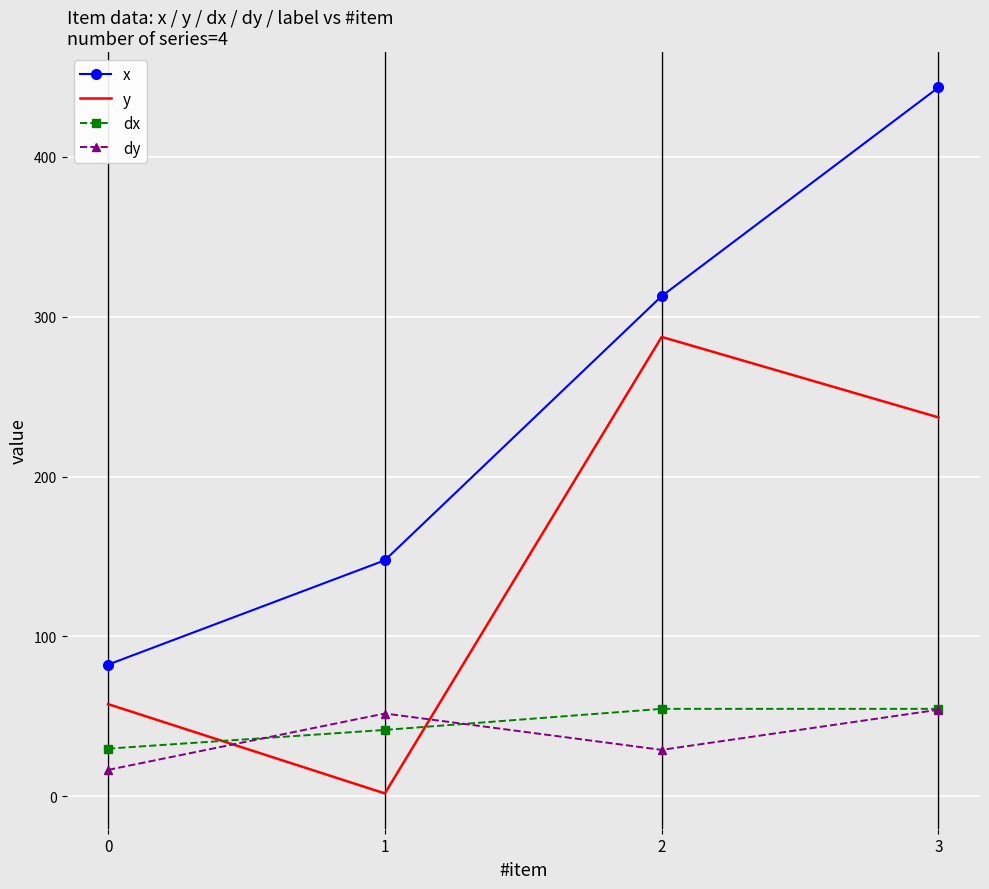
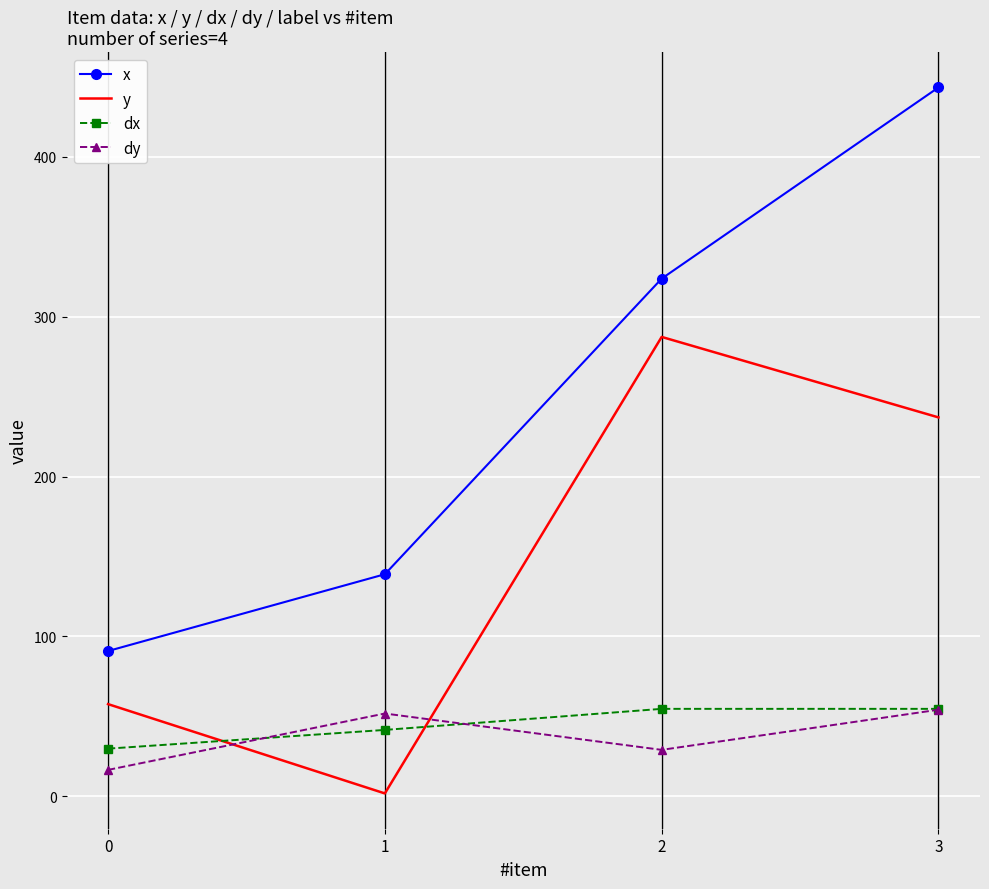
x, 0: 82 -> 91
x, 1: 148 -> 139
x, 2: 313 -> 324
